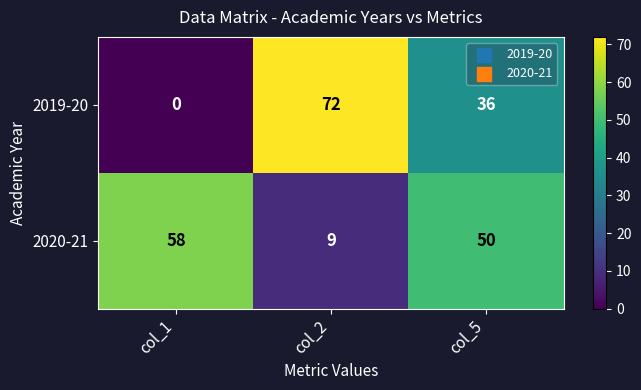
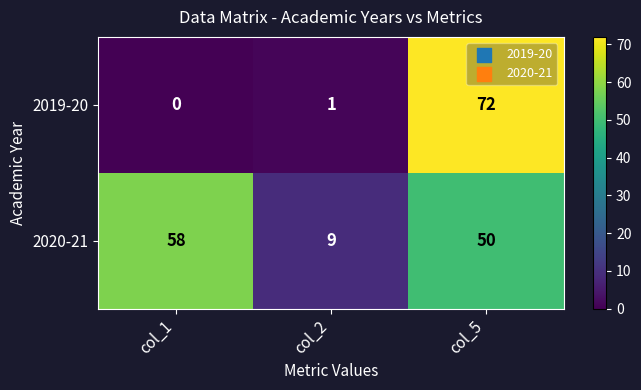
2019-20, col_2: 72 -> 1
2019-20, col_5: 36 -> 72
